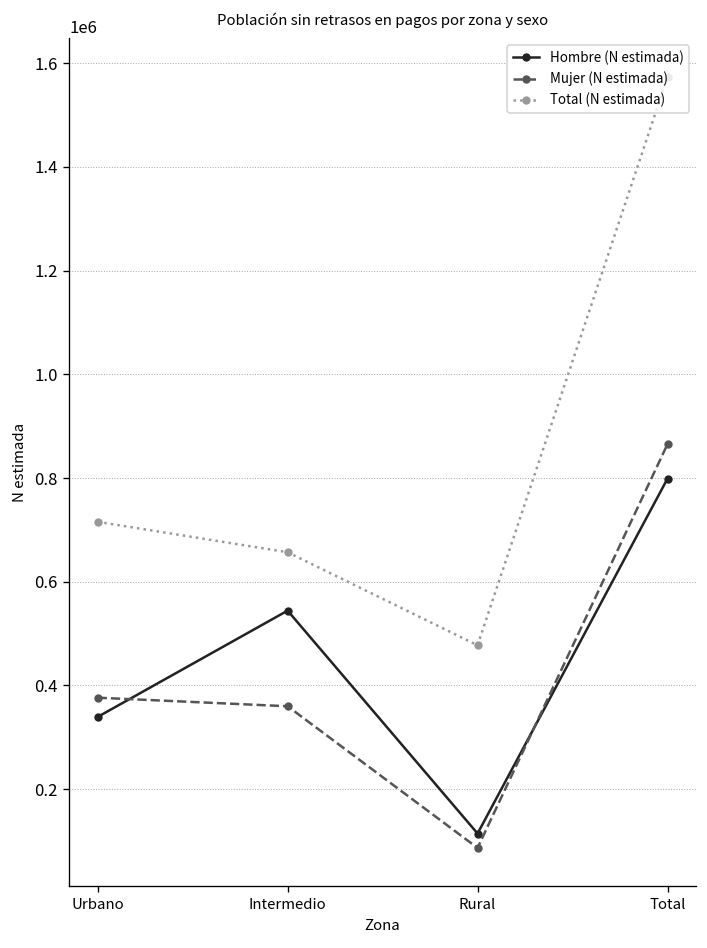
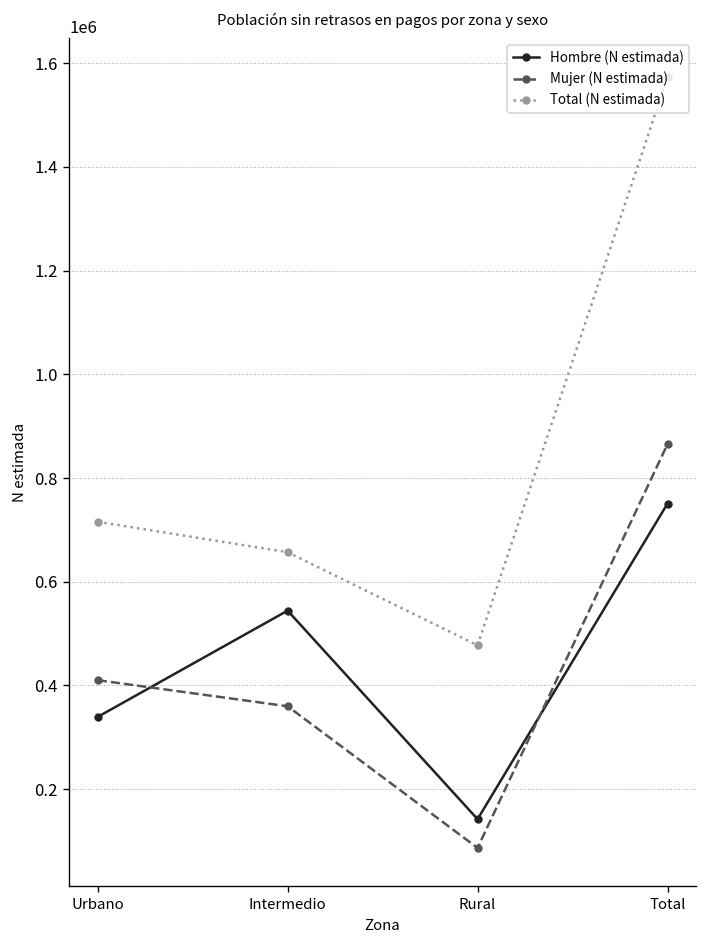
Mujer (N estimada), Urbano: 380000 -> 410000
Hombre (N estimada), Rural: 110000 -> 140000
Hombre (N estimada), Total: 800000 -> 750000
